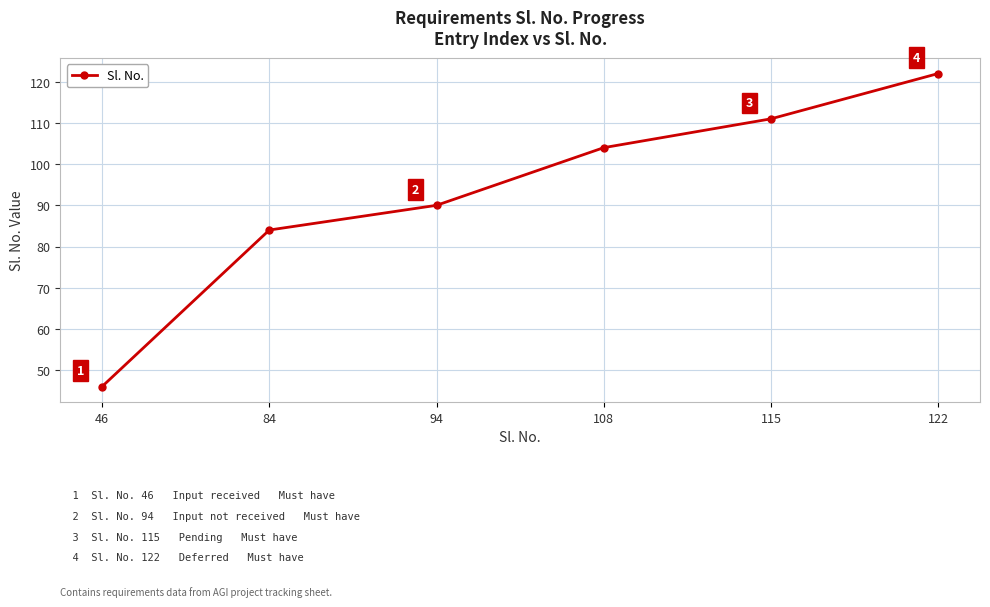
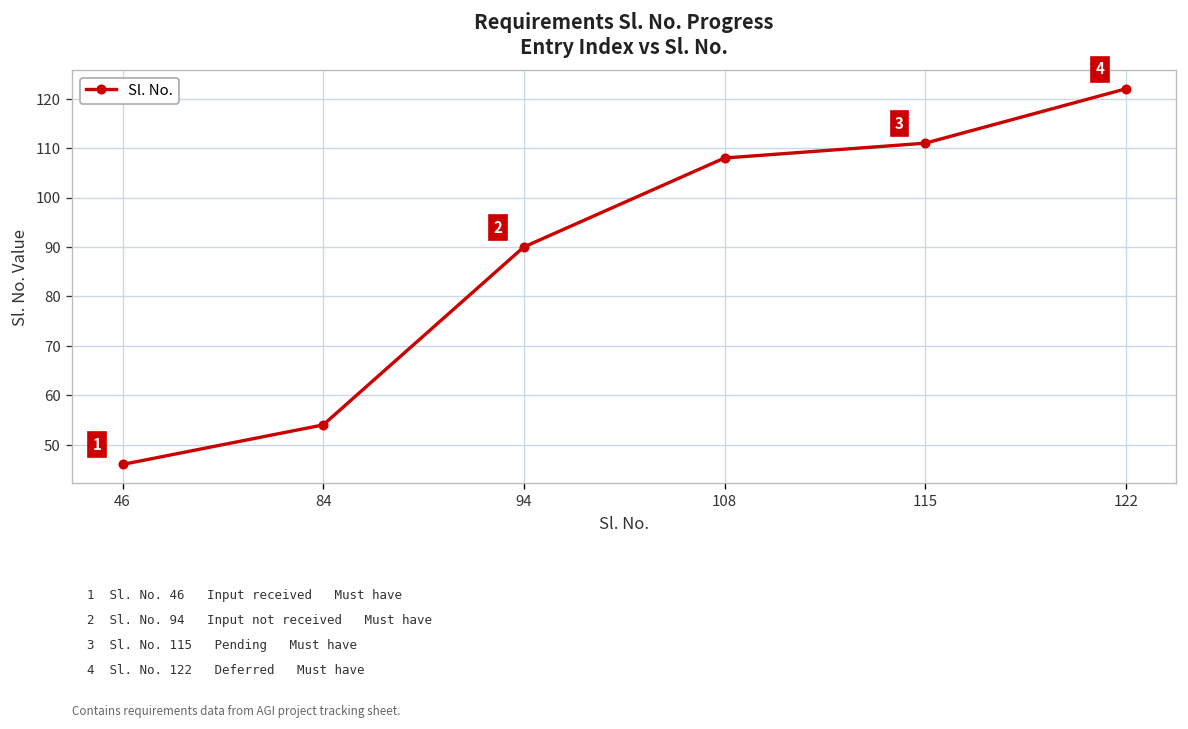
84: 84 -> 54
108: 104 -> 108
